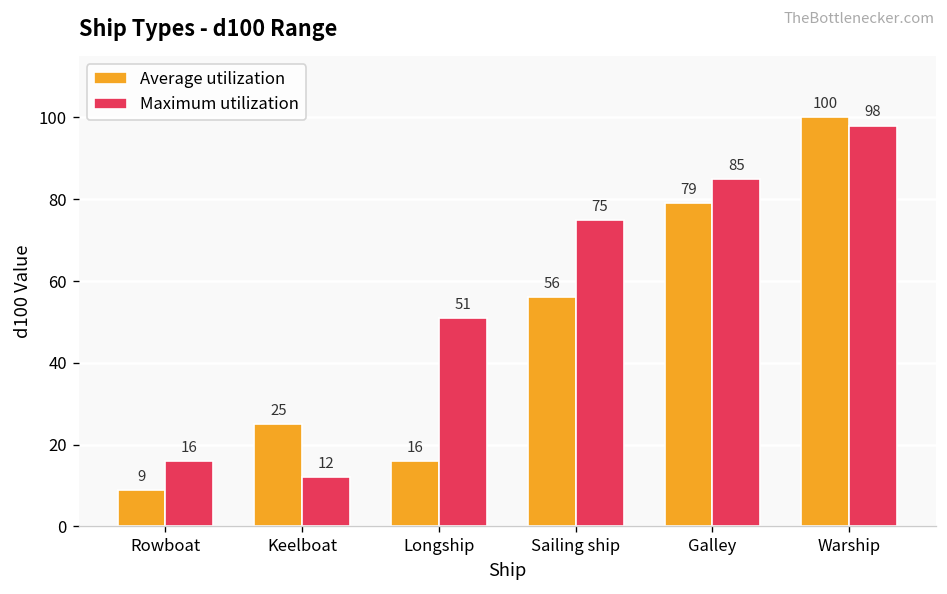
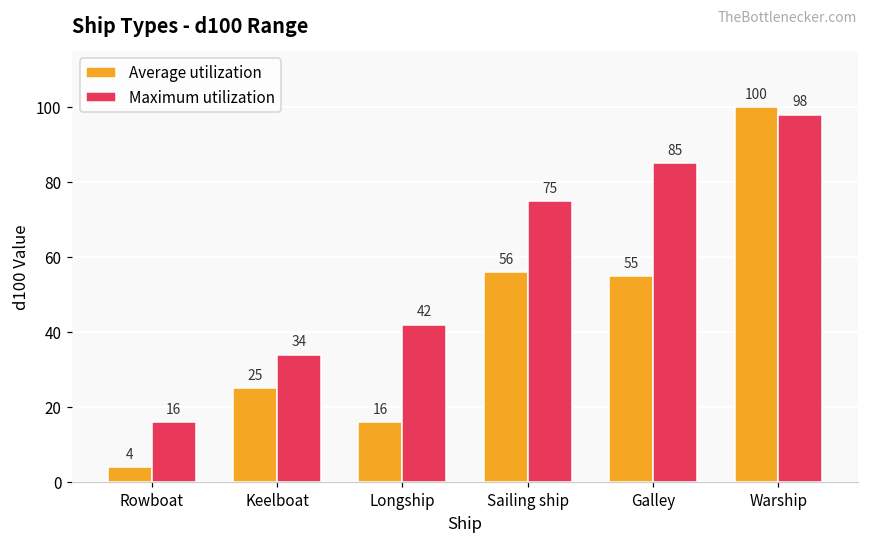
Average utilization, Rowboat: 9 -> 4
Maximum utilization, Keelboat: 12 -> 34
Maximum utilization, Longship: 51 -> 42
Average utilization, Galley: 79 -> 55
